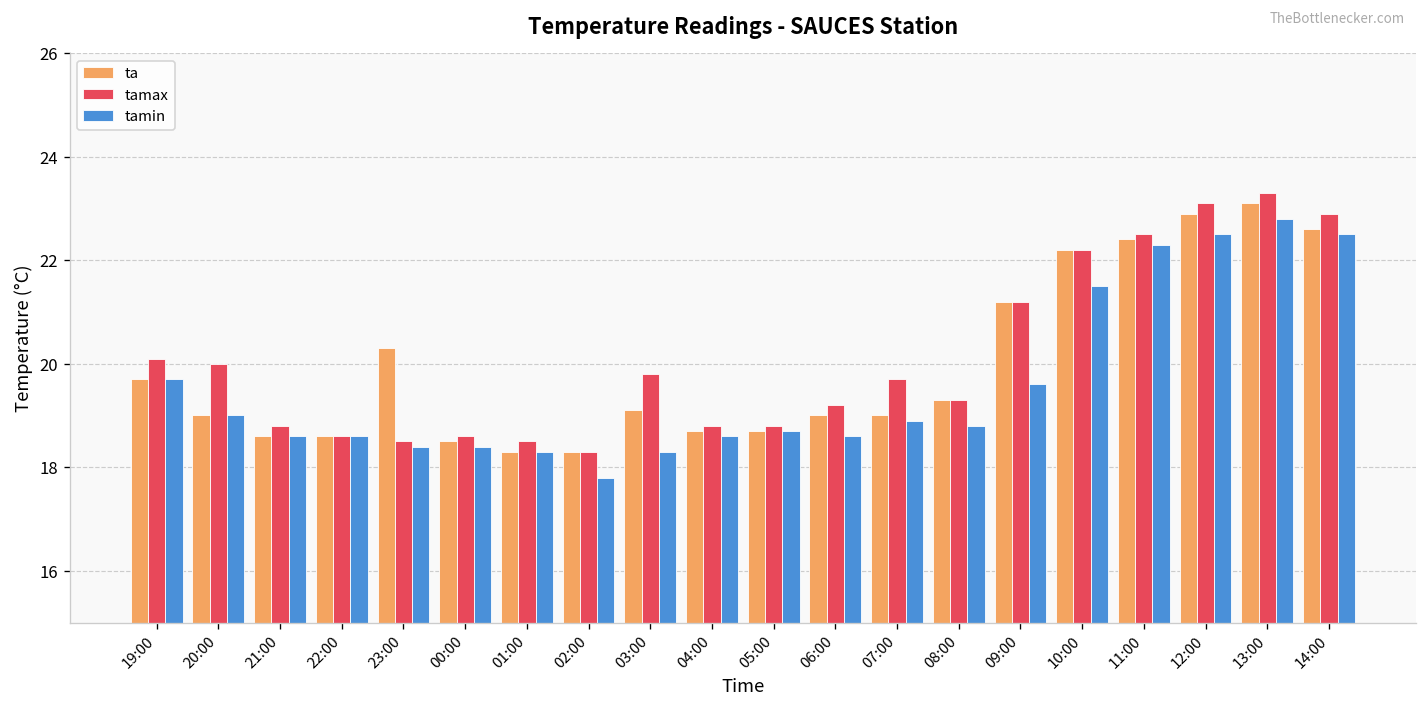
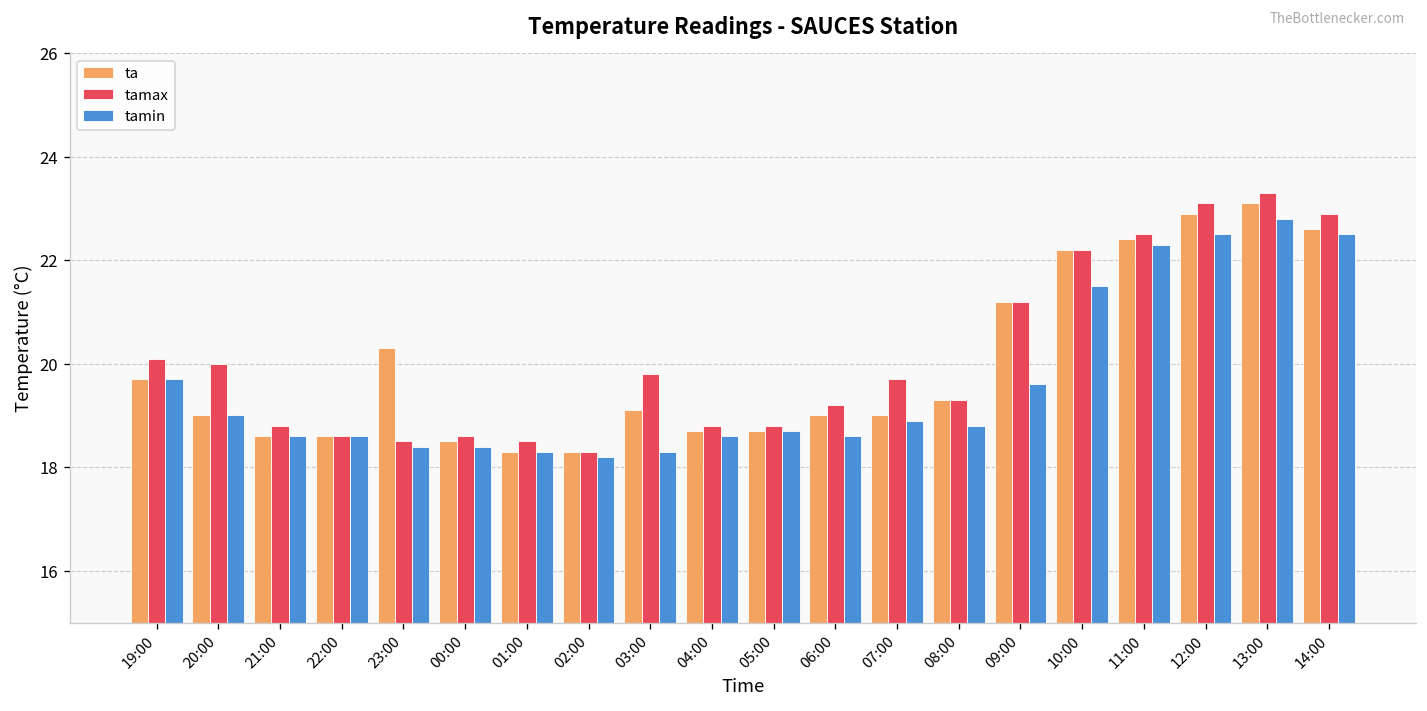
tamin, 02:00: 17.8 -> 18.2
